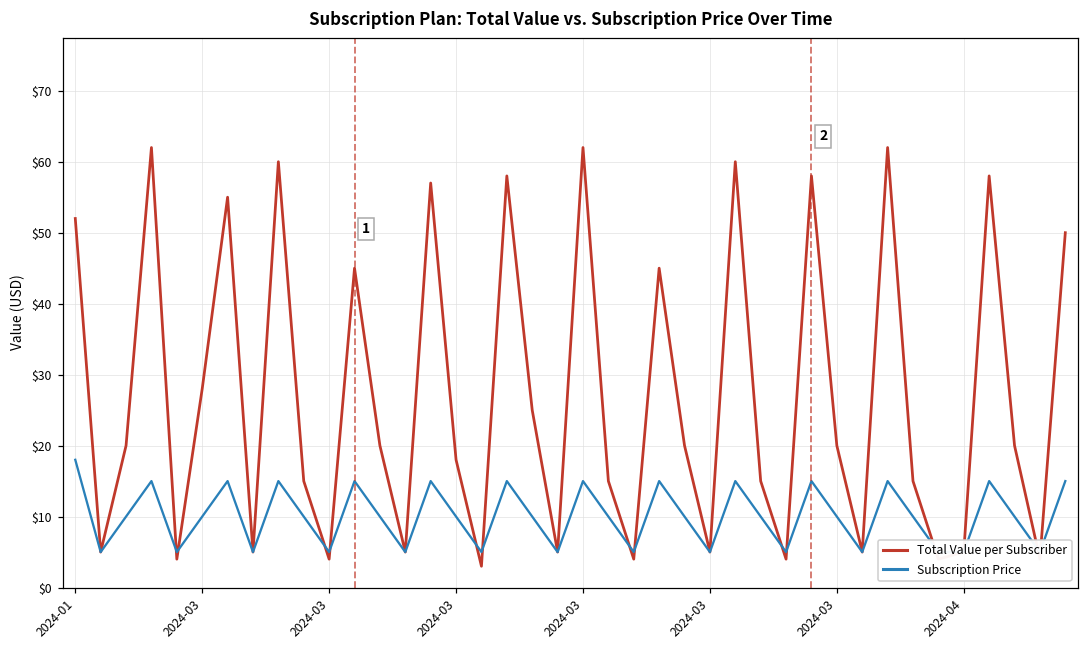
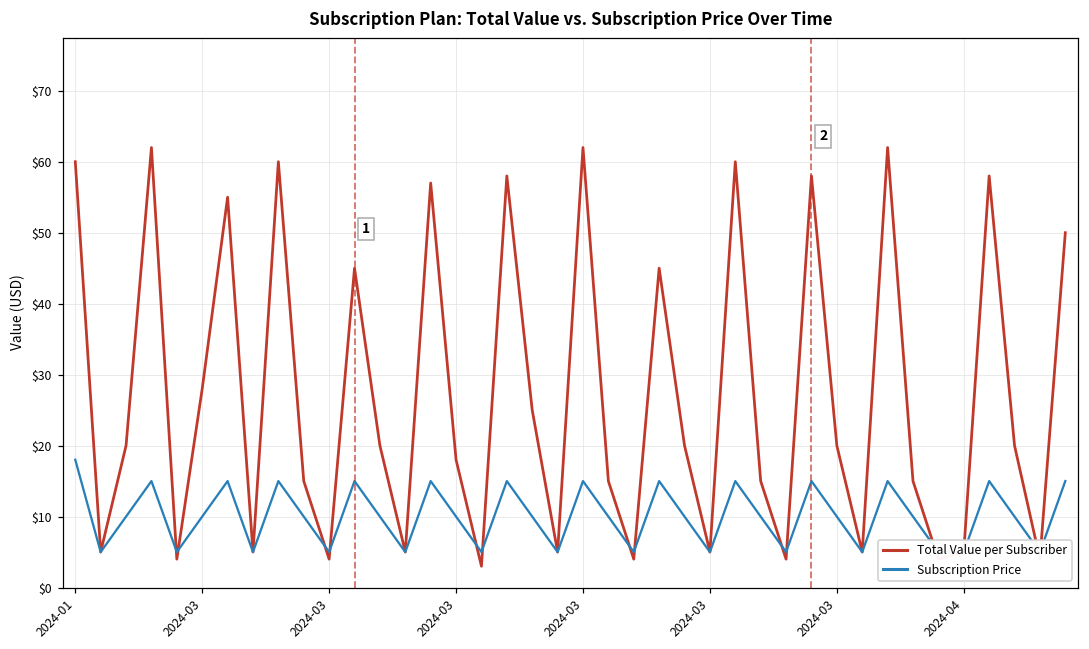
Total Value per Subscriber, 2024-01: $52 -> $60
